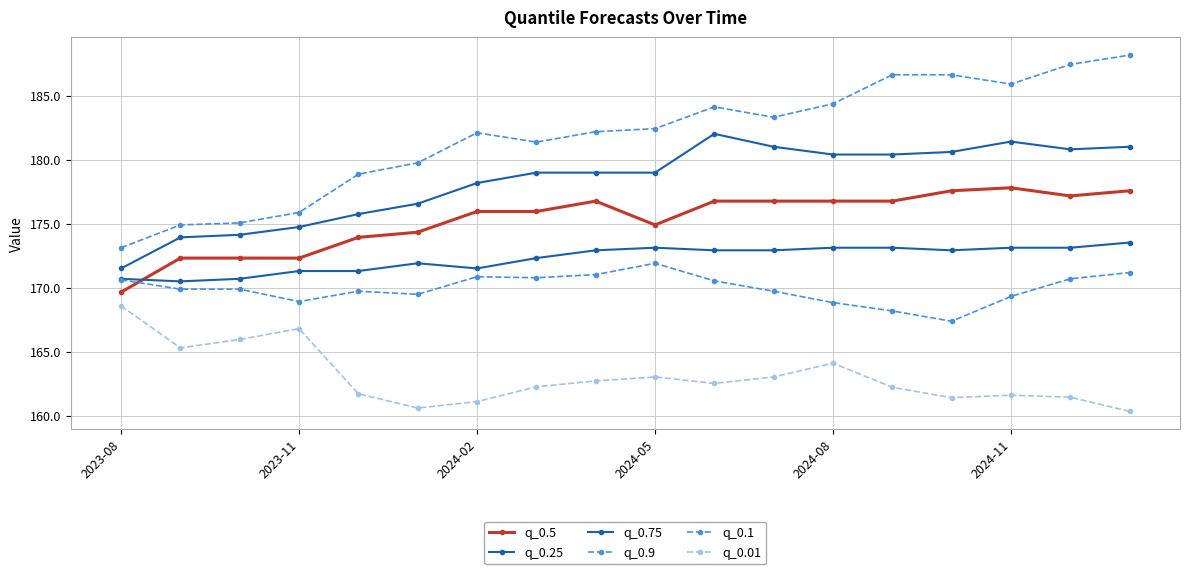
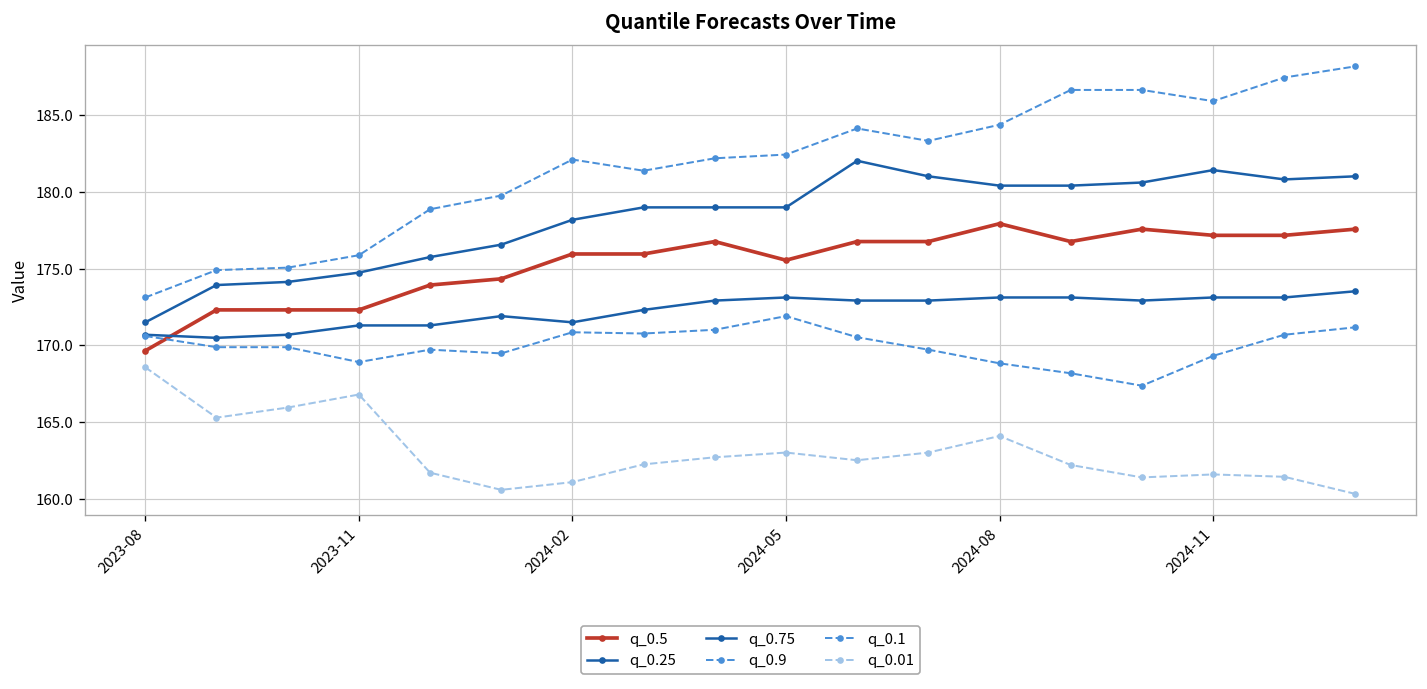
q_0.5, 2024-05: 174.9 -> 175.5
q_0.5, 2024-08: 176.8 -> 177.9
q_0.5, 2024-11: 177.8 -> 177.2
